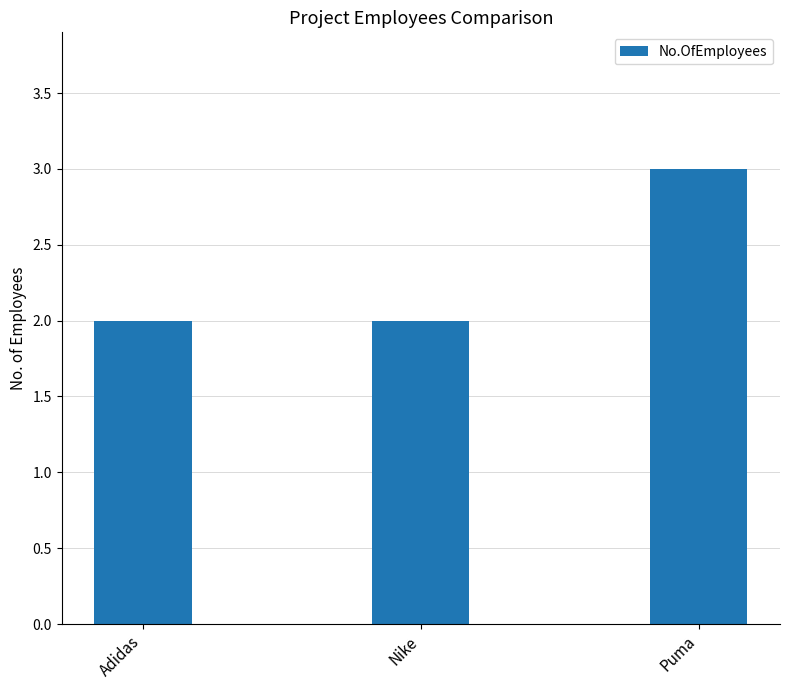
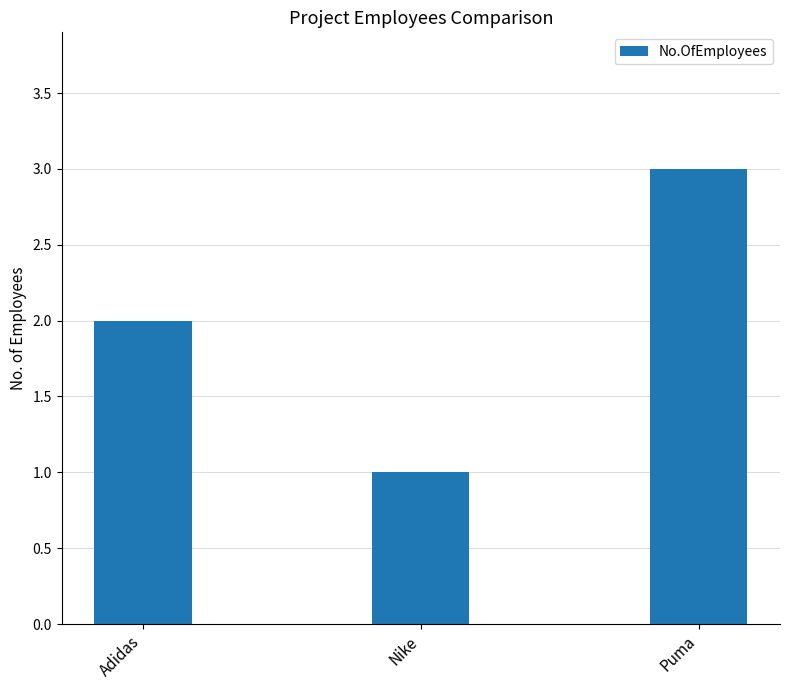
Nike: 2 -> 1
